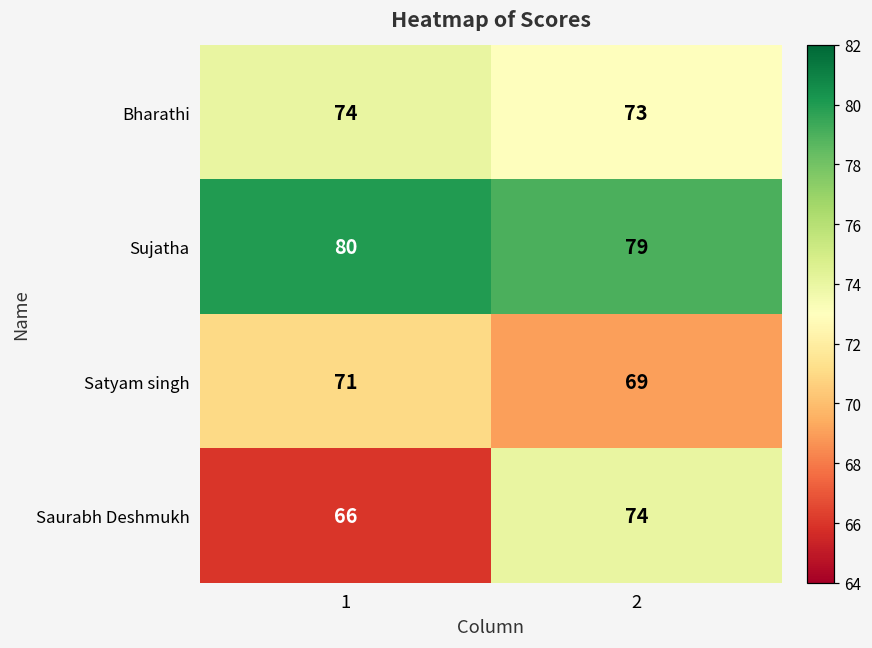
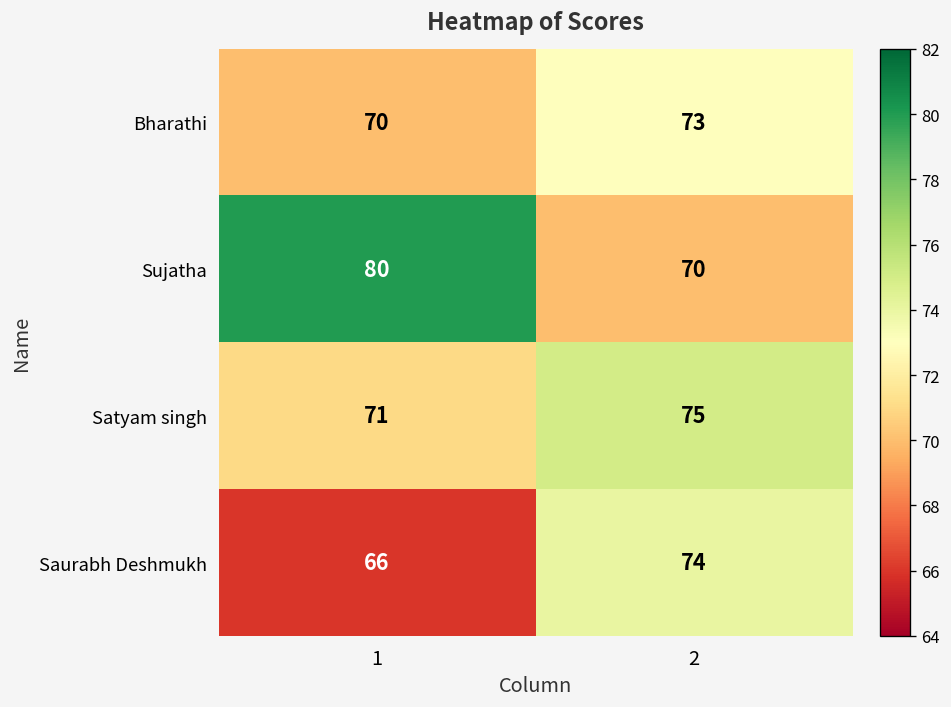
Bharathi, 1: 74 -> 70
Sujatha, 2: 79 -> 70
Satyam singh, 2: 69 -> 75
